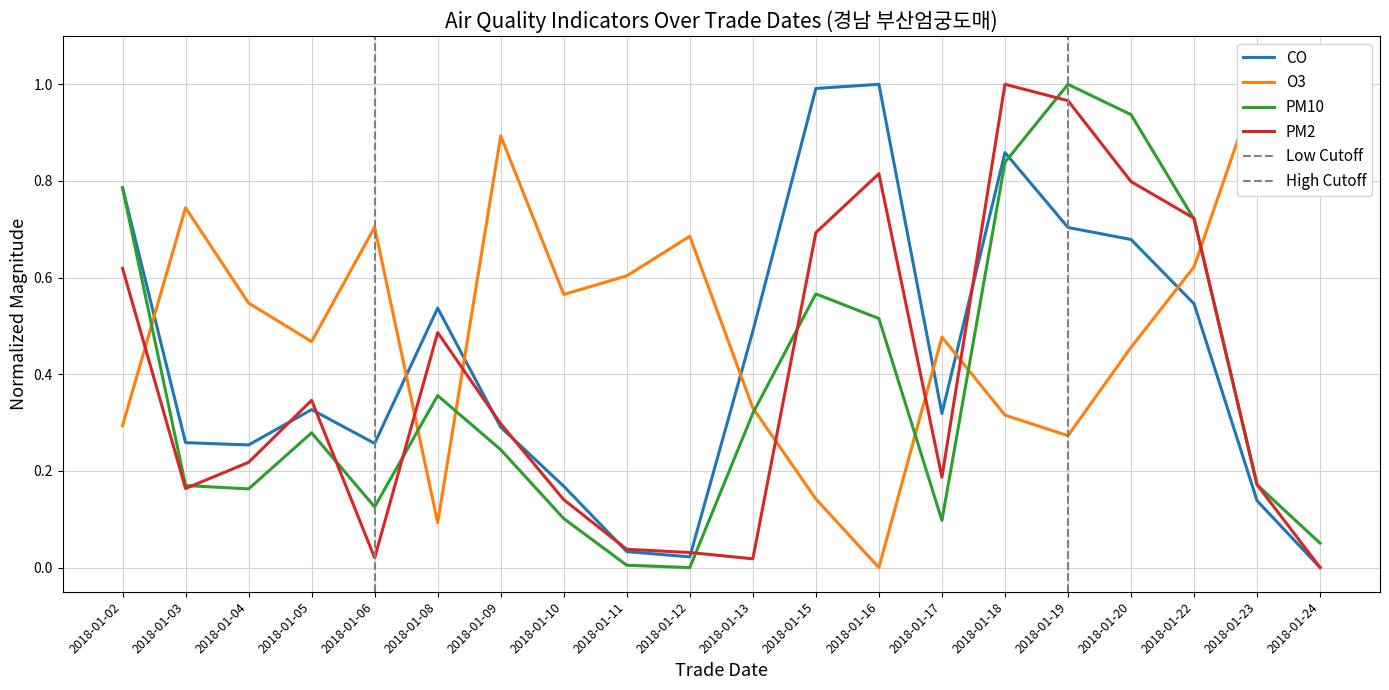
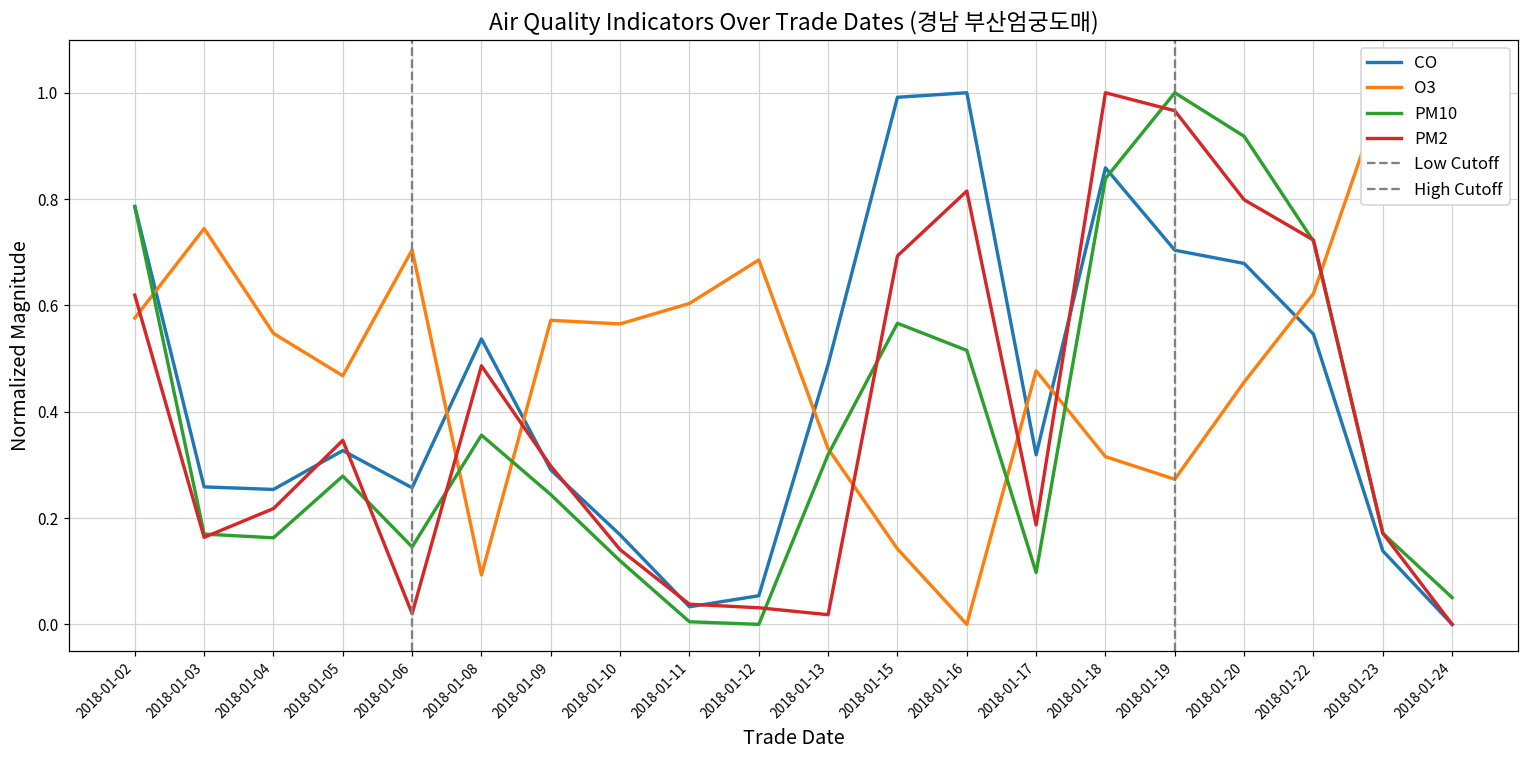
O3, 2018-01-02: 0.29 -> 0.58
PM10, 2018-01-06: 0.13 -> 0.15
O3, 2018-01-09: 0.89 -> 0.57
PM10, 2018-01-10: 0.10 -> 0.12
CO, 2018-01-12: 0.02 -> 0.05
PM10, 2018-01-20: 0.94 -> 0.92
